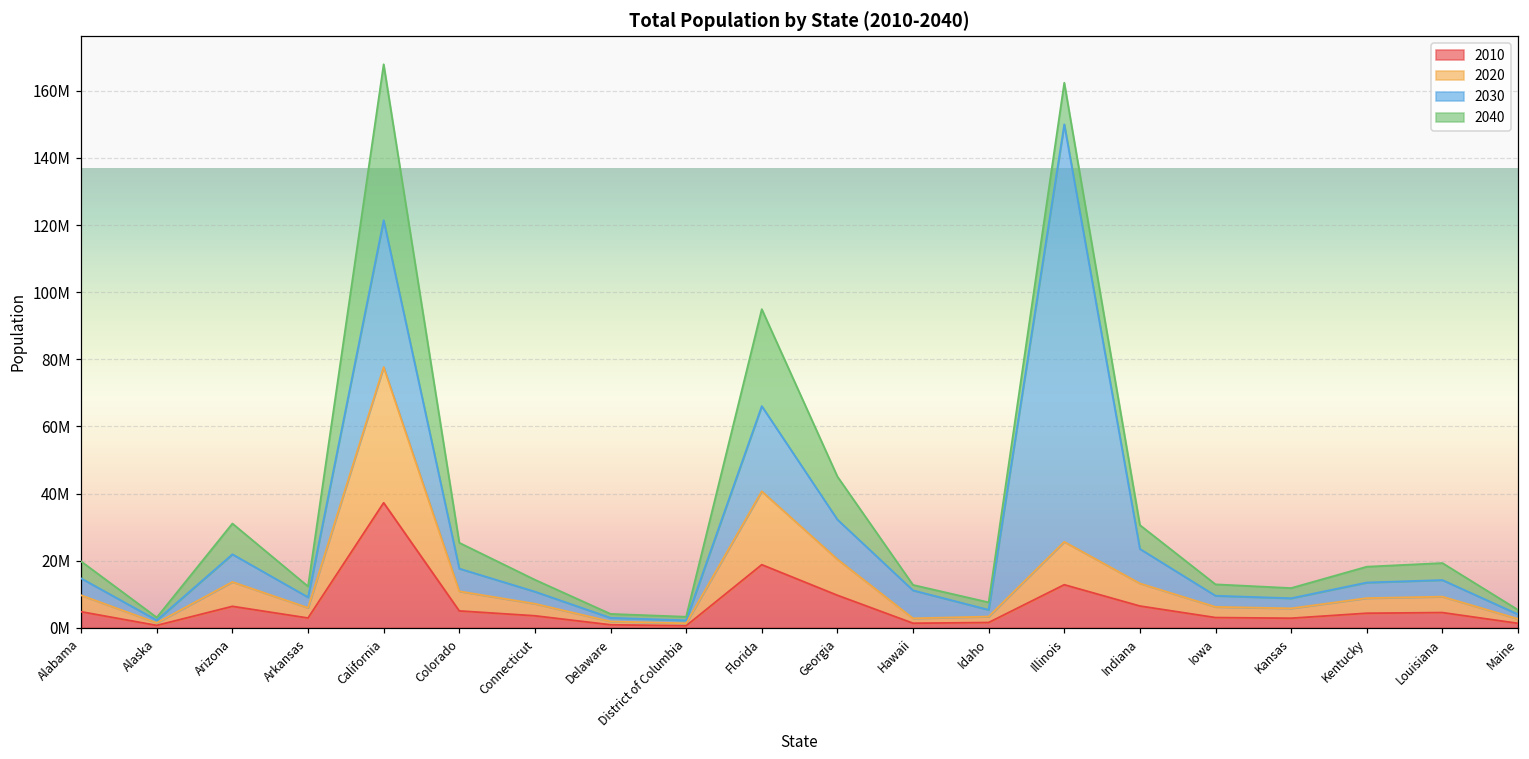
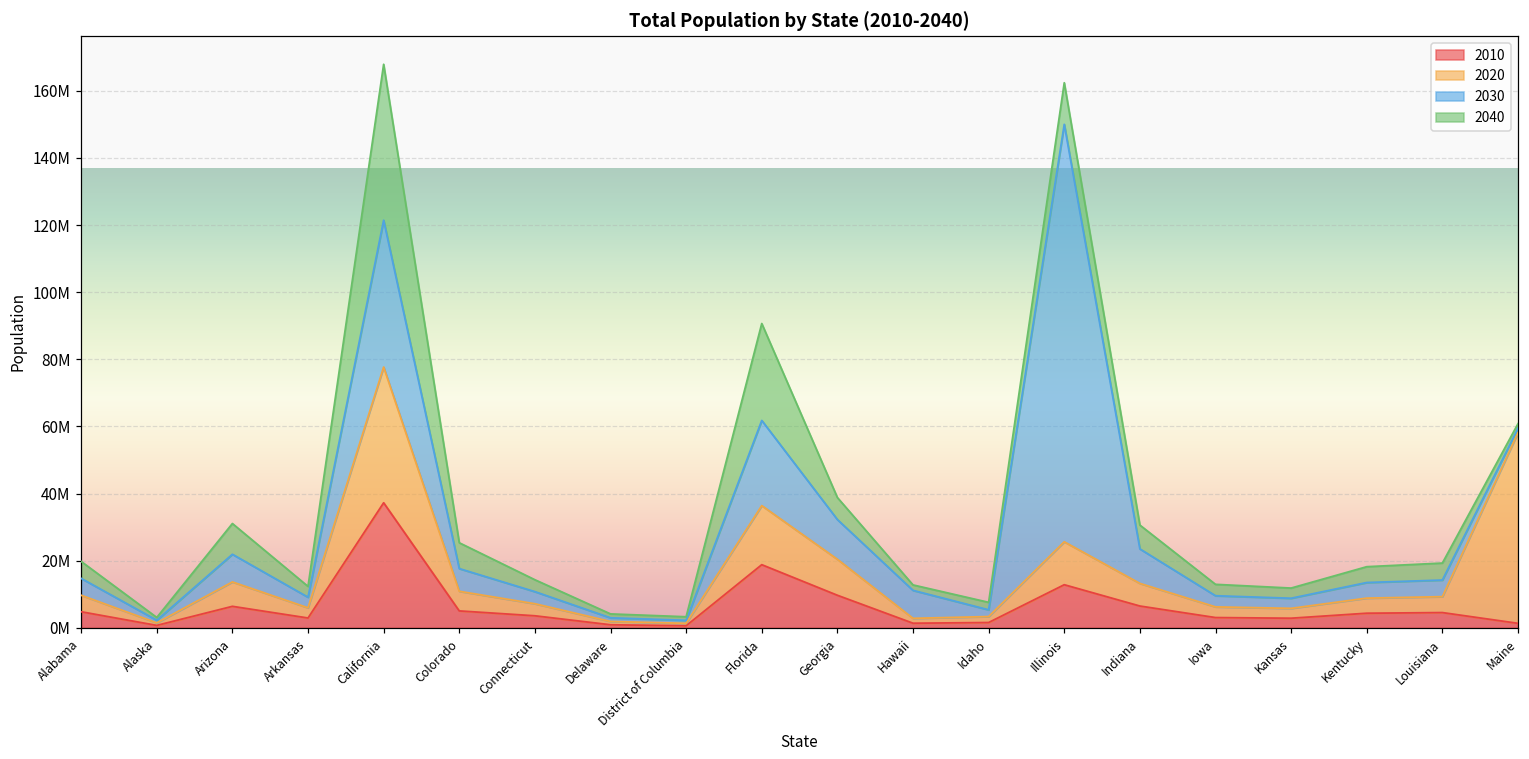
2020, Florida: 22000000 -> 18000000
2040, Georgia: 13000000 -> 7000000
2020, Maine: 1000000 -> 57000000
